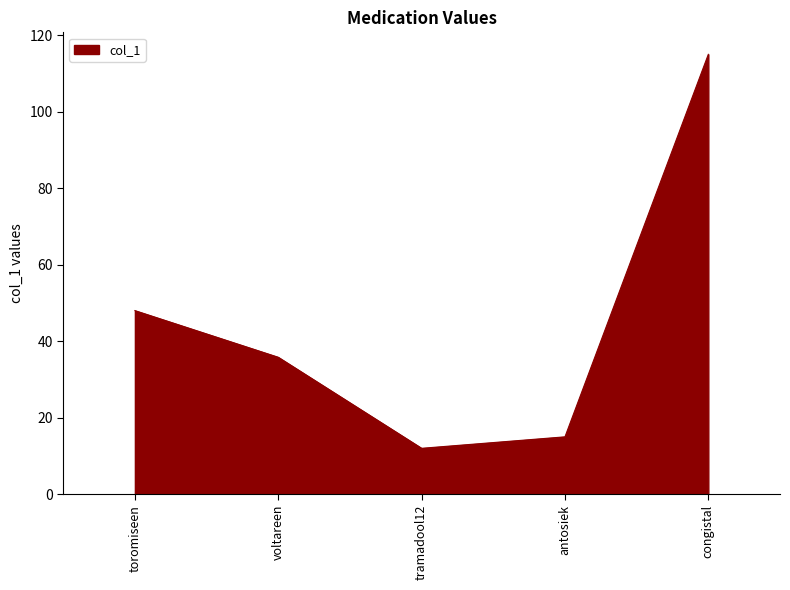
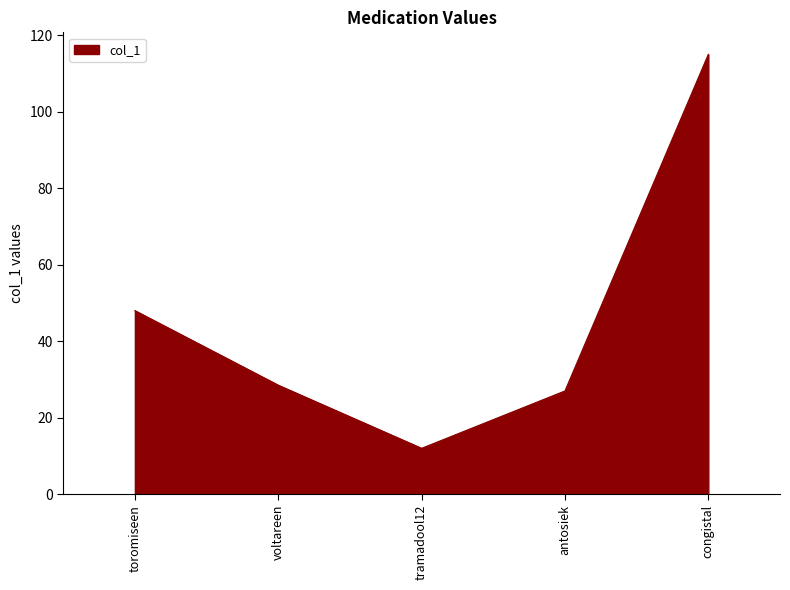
voltareen: 36 -> 29
antosiek: 15 -> 27
